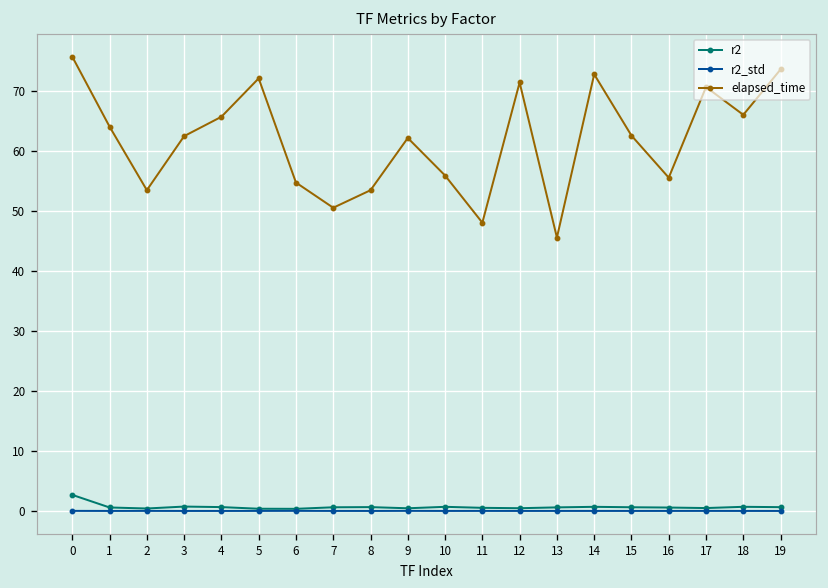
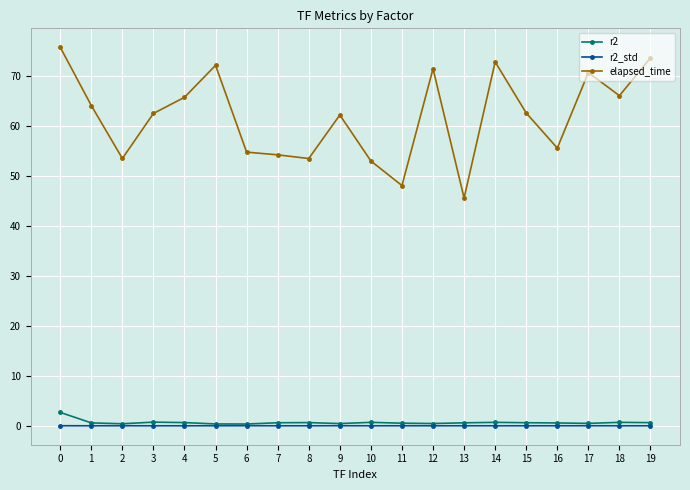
elapsed_time, 7: 51 -> 54
elapsed_time, 10: 56 -> 53
